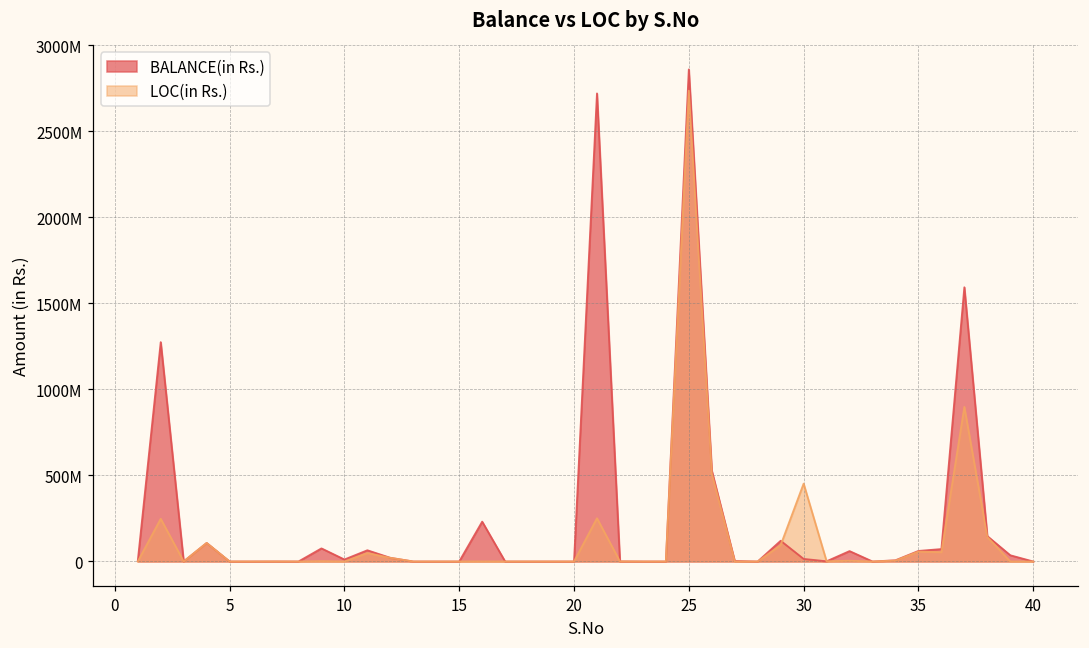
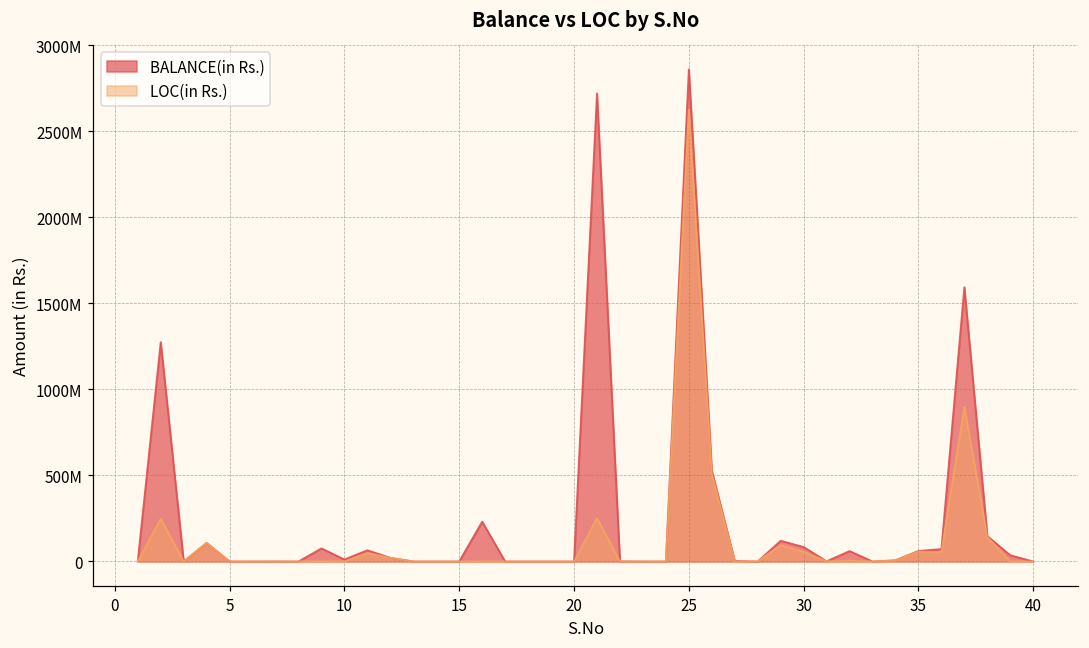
LOC(in Rs.), 25: 2740000000 -> 2630000000
BALANCE(in Rs.), 30: 20000000 -> 80000000
LOC(in Rs.), 30: 450000000 -> 60000000
